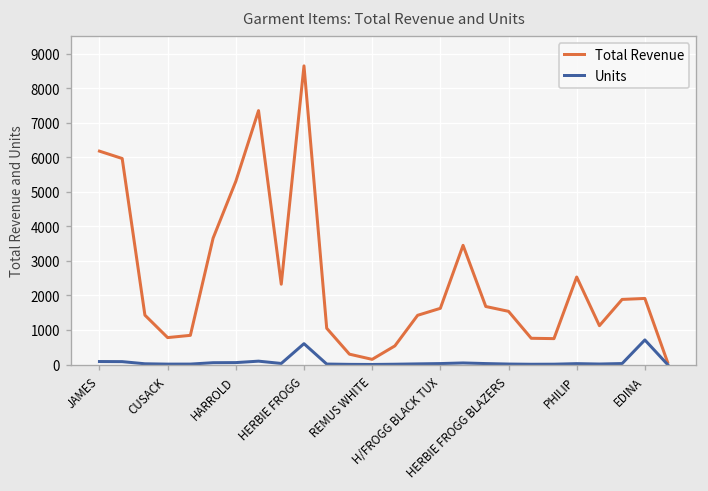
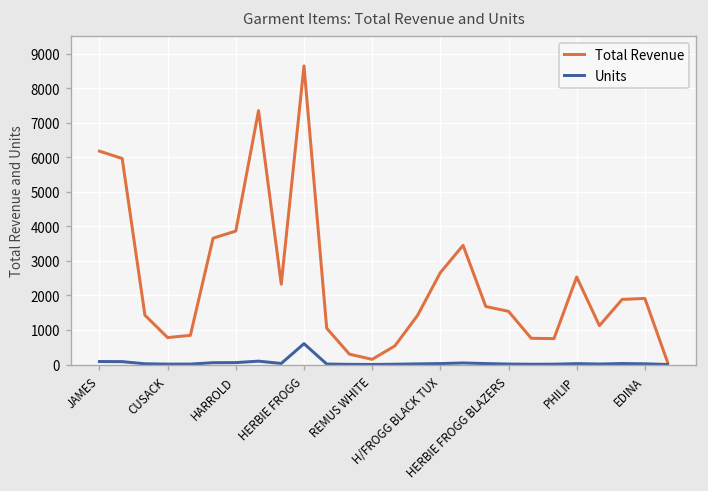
Total Revenue, HARROLD: 5300 -> 3900
Total Revenue, H/FROGG BLACK TUX: 1600 -> 2700
Units, EDINA: 700 -> 0
